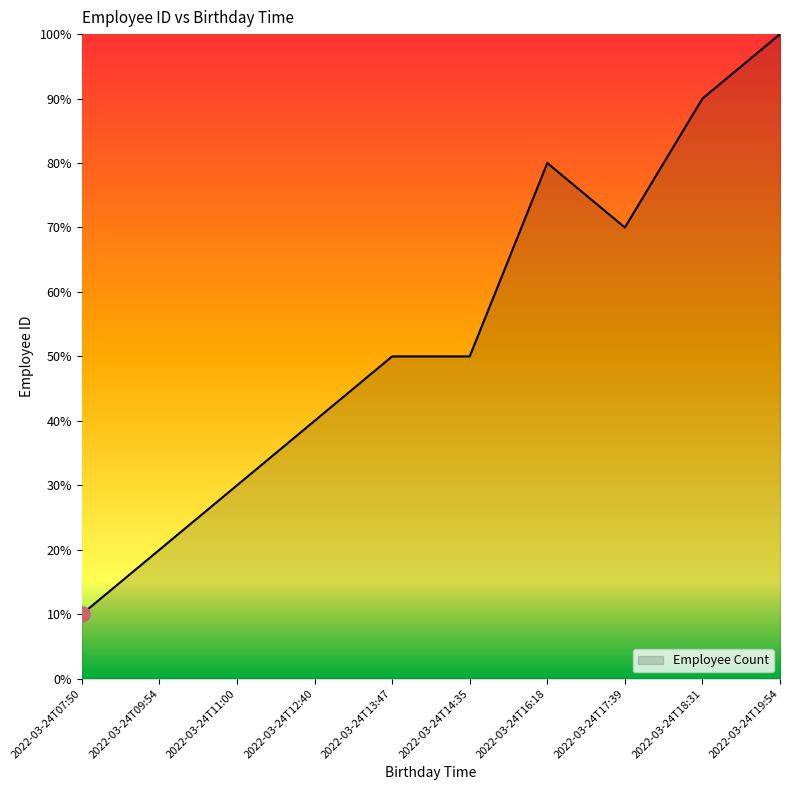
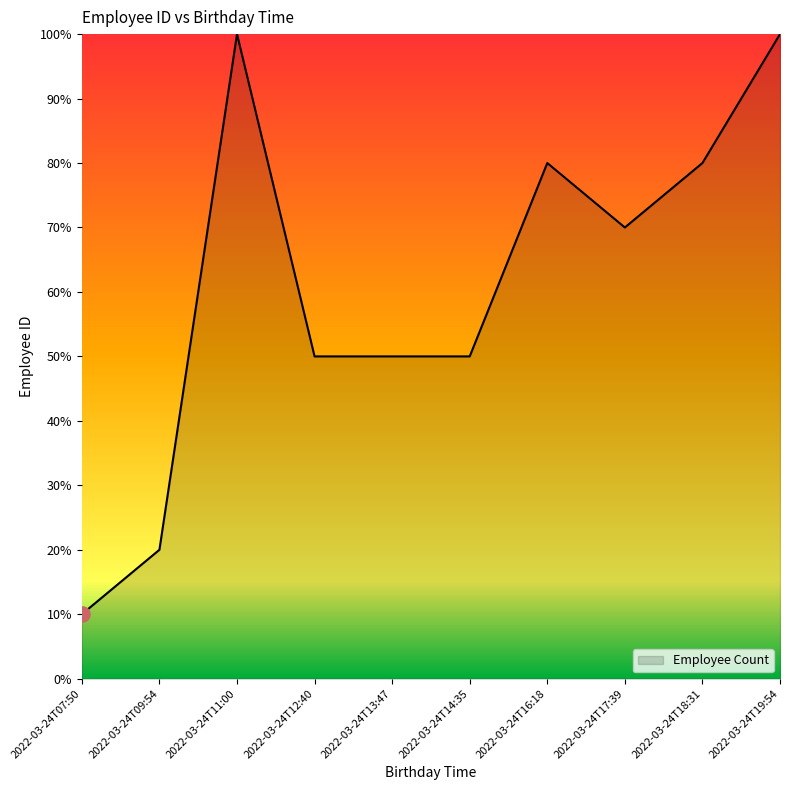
Employee Count, 2022-03-24T11:00: 30% -> 100%
Employee Count, 2022-03-24T12:40: 40% -> 50%
Employee Count, 2022-03-24T18:31: 90% -> 80%
